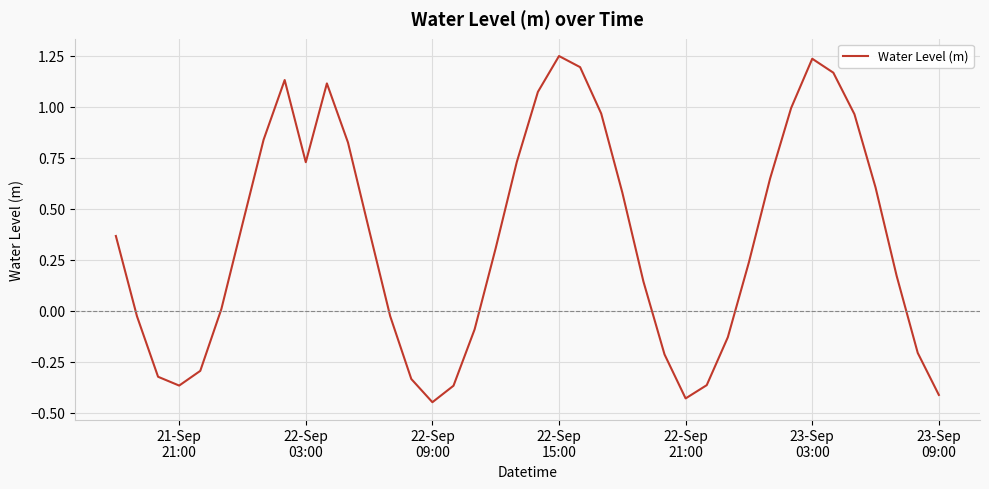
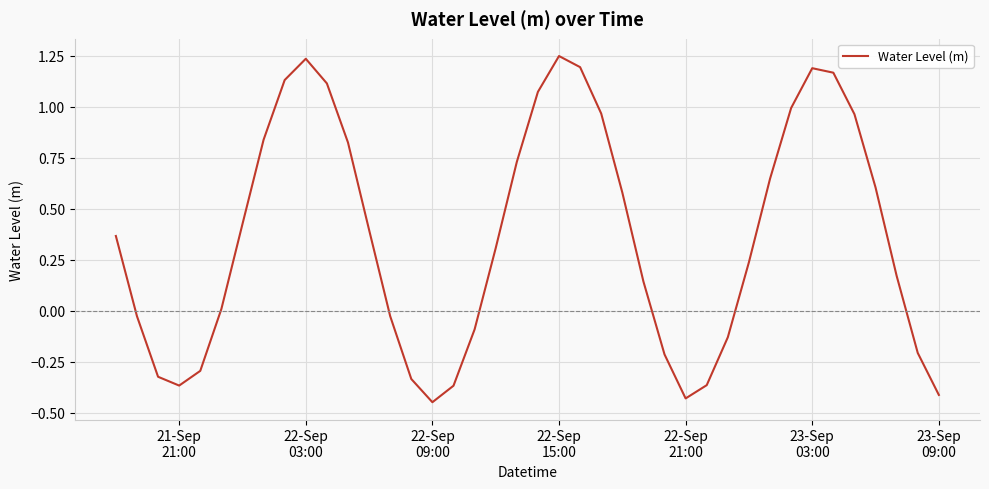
22-Sep 03:00: 0.73 -> 1.24
23-Sep 03:00: 1.24 -> 1.19
